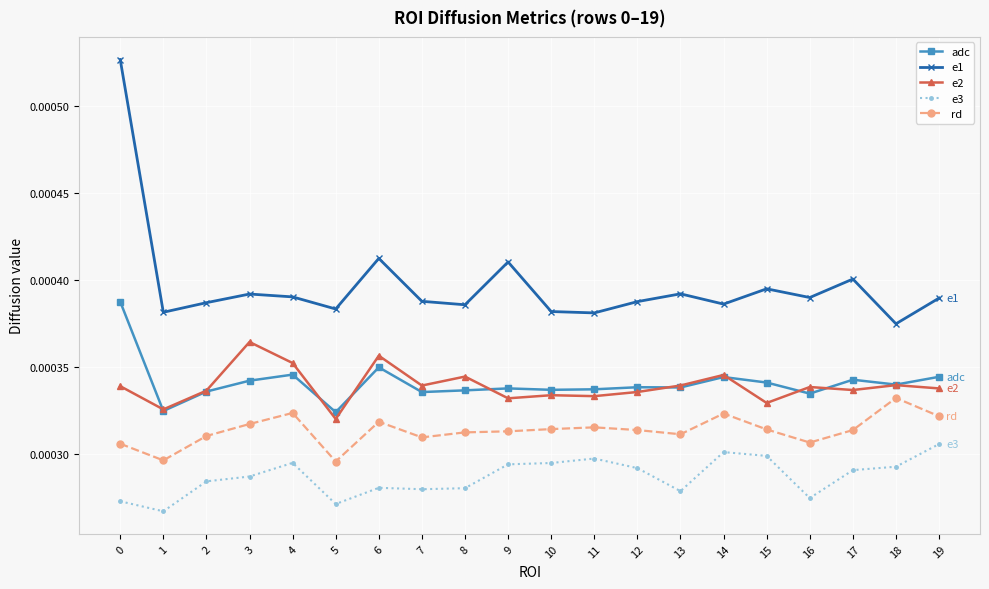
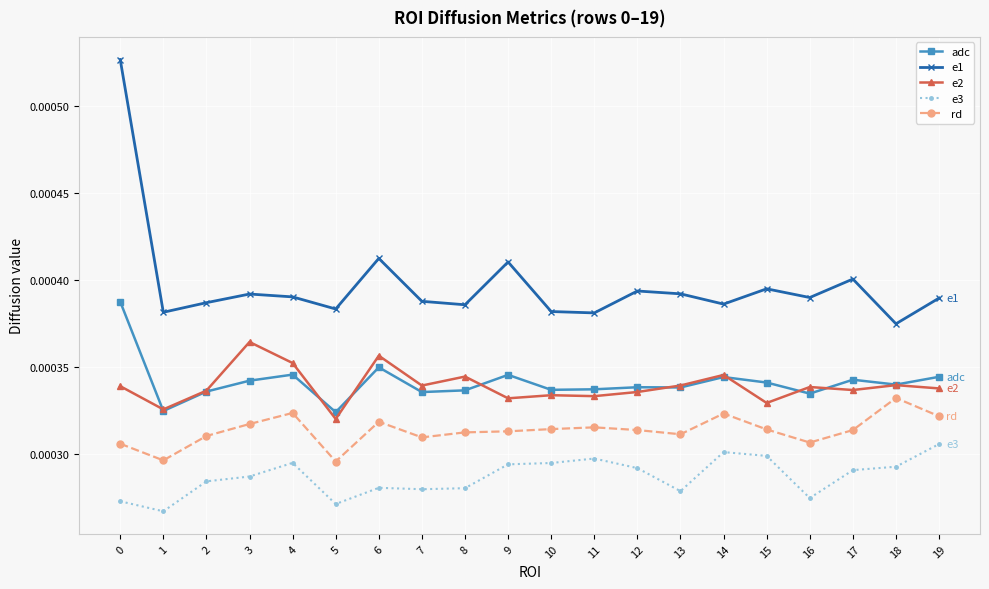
adc, 9: 0.000338 -> 0.000345
e1, 12: 0.000388 -> 0.000394
